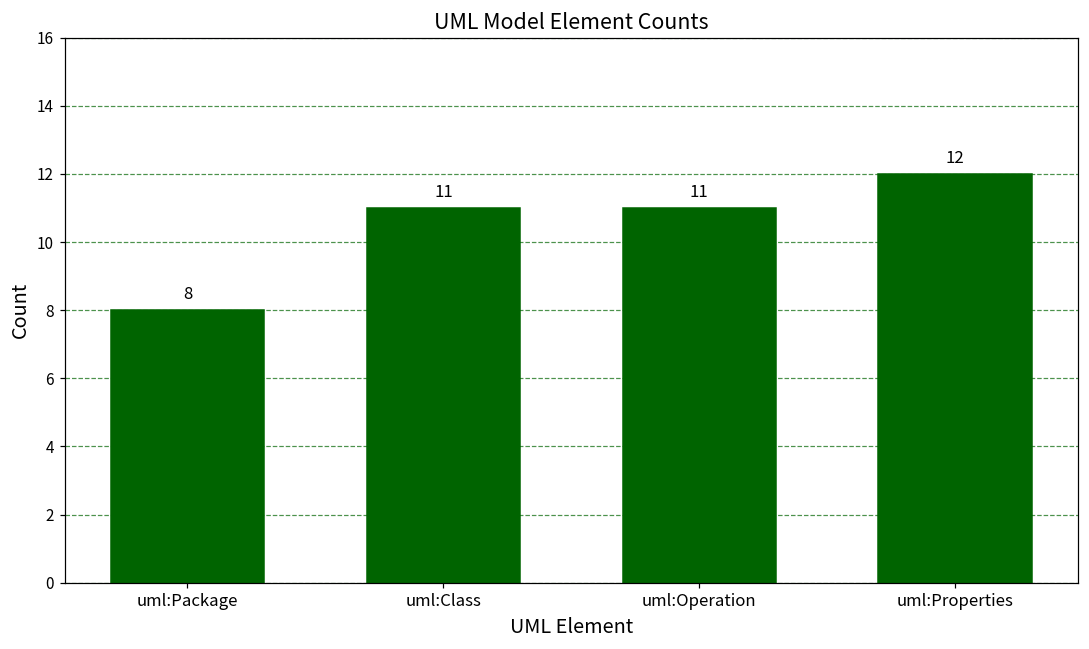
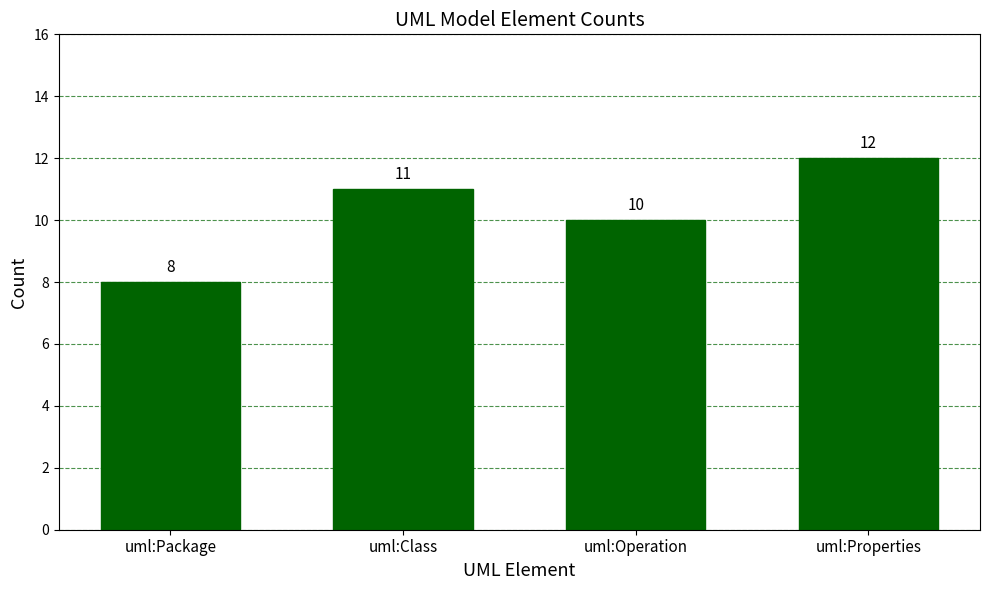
uml:Operation: 11 -> 10
